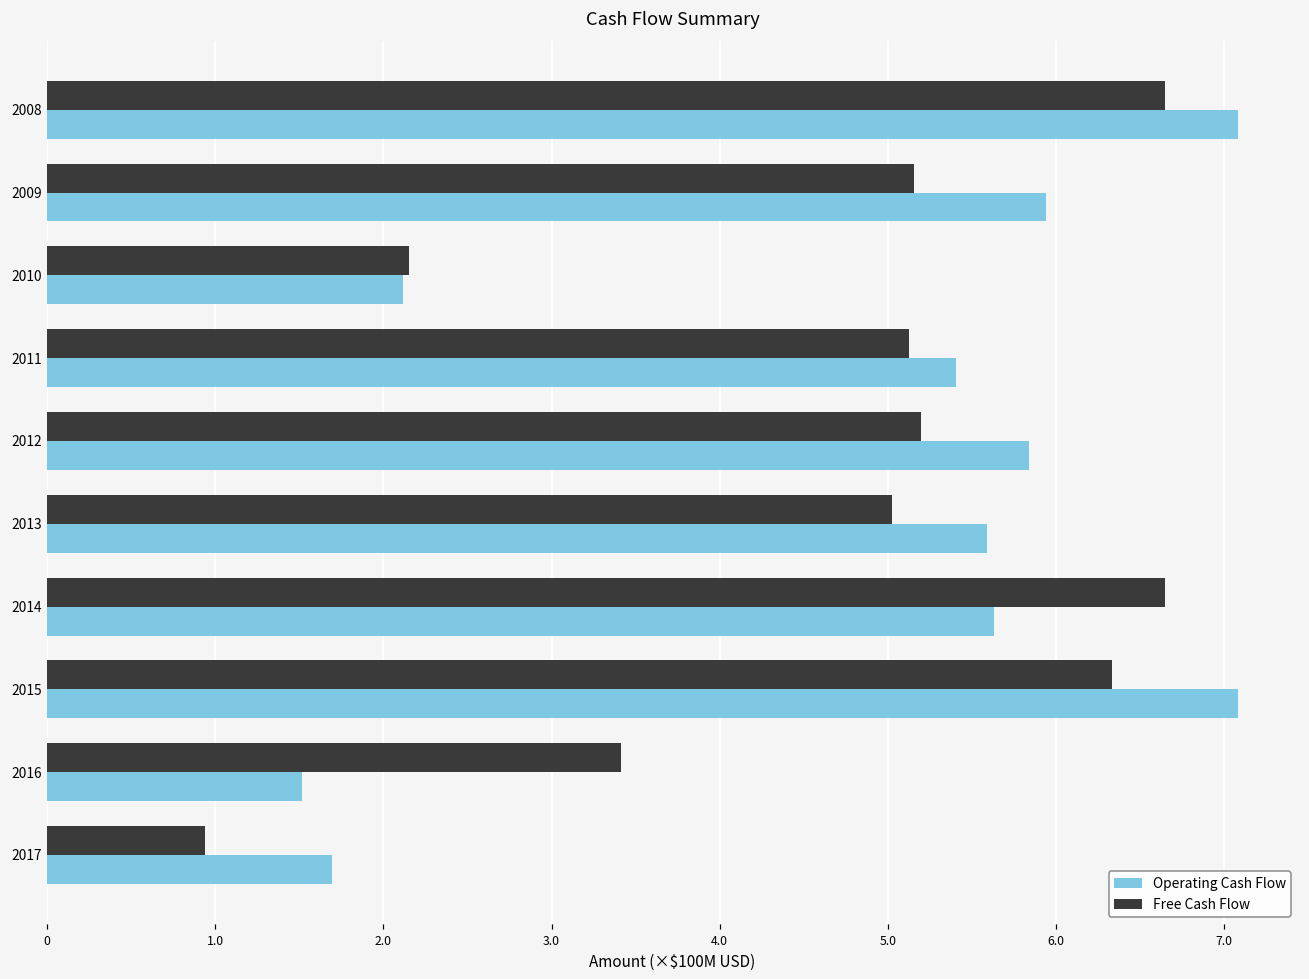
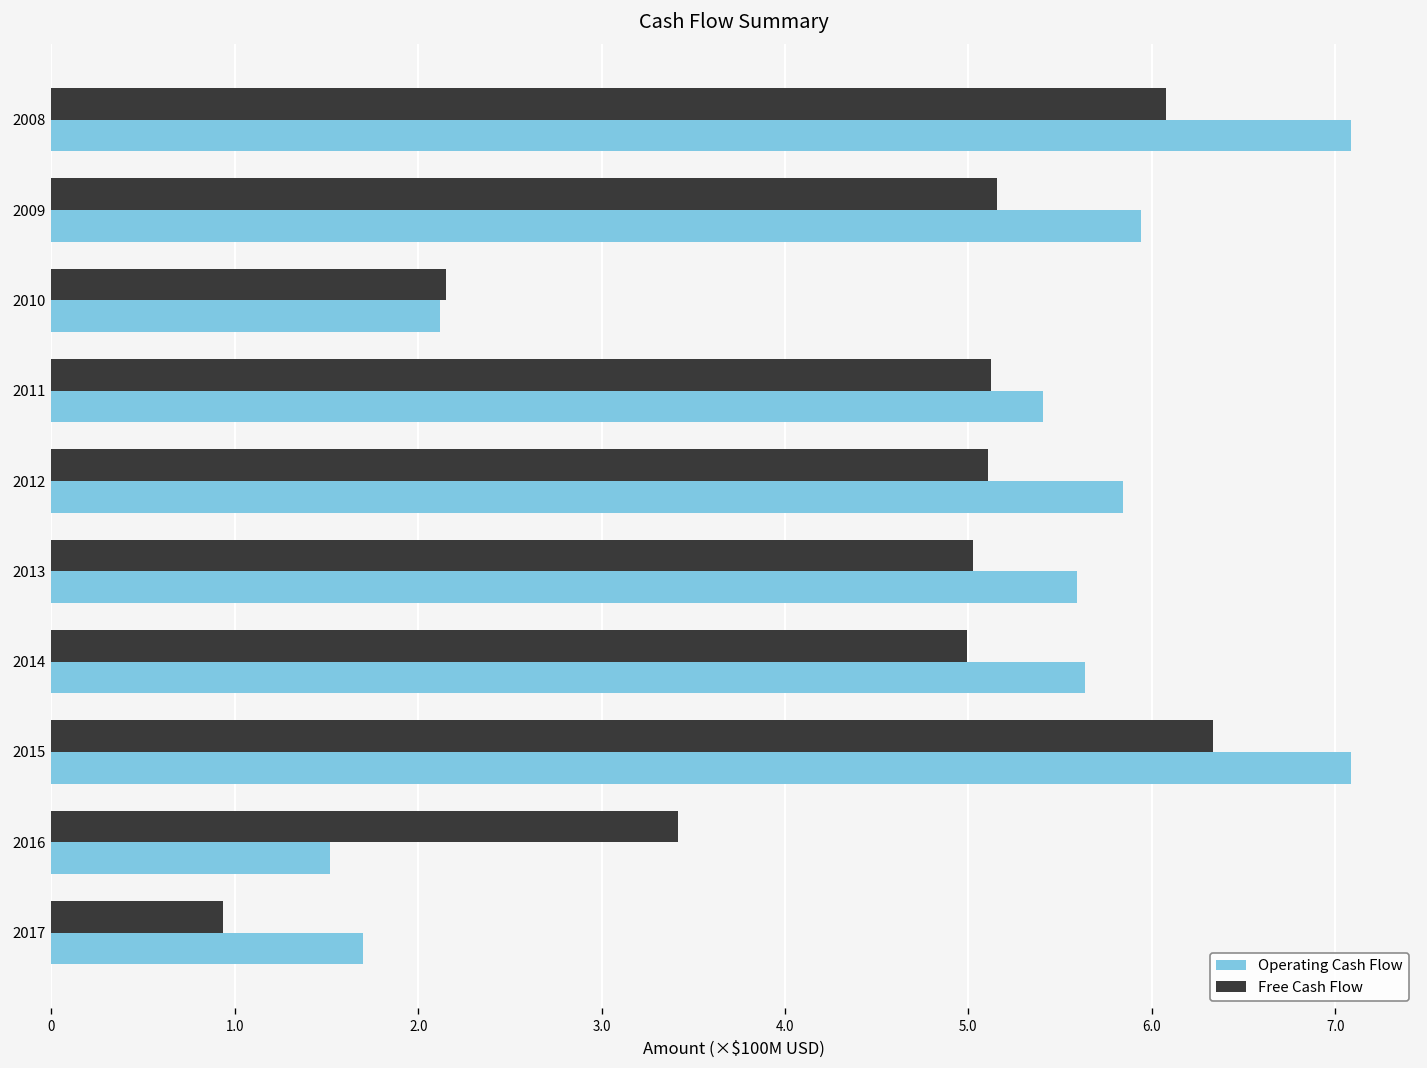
Free Cash Flow, 2008: 6.65 -> 6.08
Free Cash Flow, 2012: 5.20 -> 5.11
Free Cash Flow, 2014: 6.65 -> 4.99
